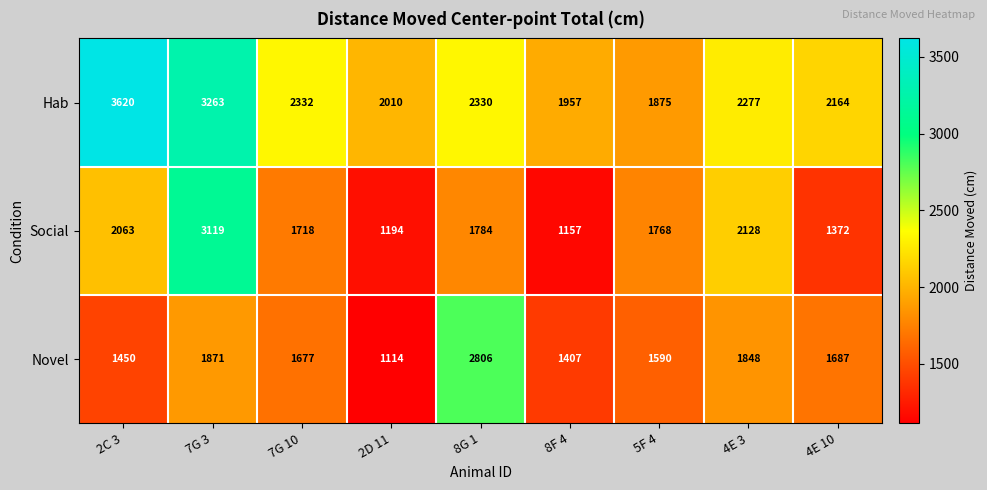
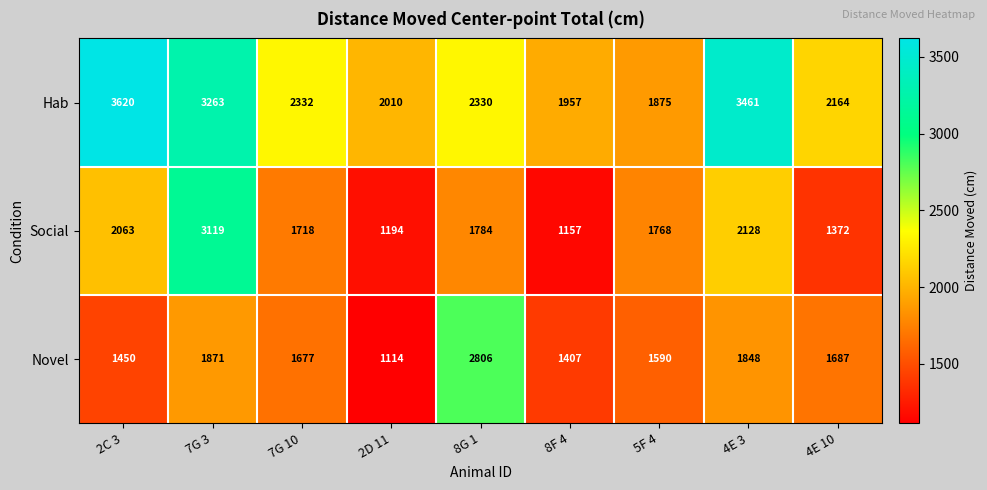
Hab, 4E 3: 2277 -> 3461
